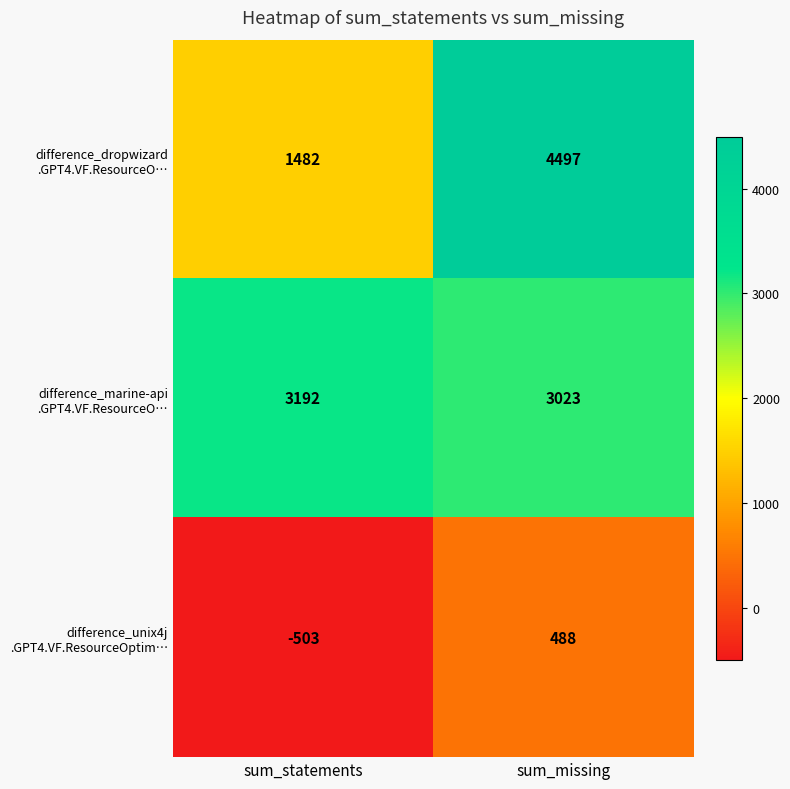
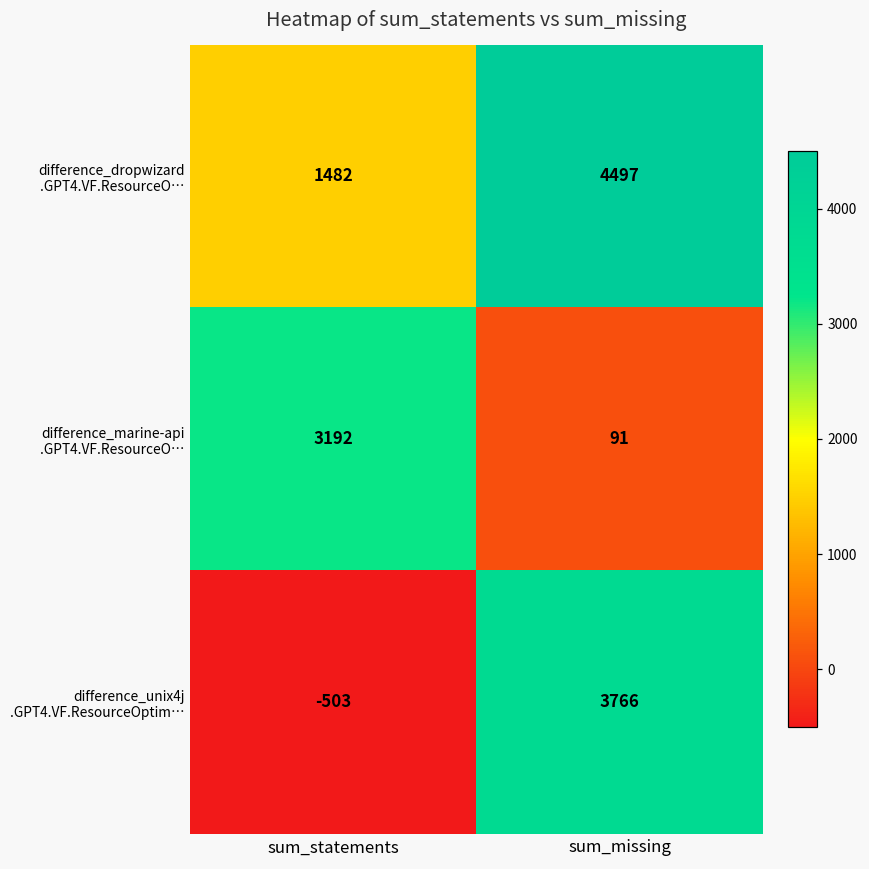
difference_marine-api .GPT4.VF.ResourceO…, sum_missing: 3023 -> 91
difference_unix4j .GPT4.VF.ResourceOptim…, sum_missing: 488 -> 3766
